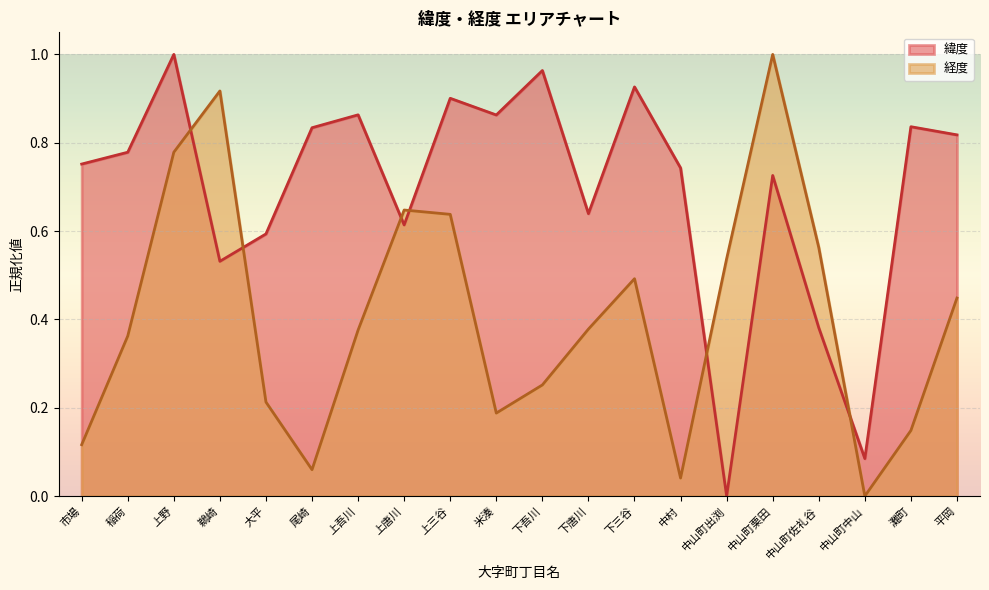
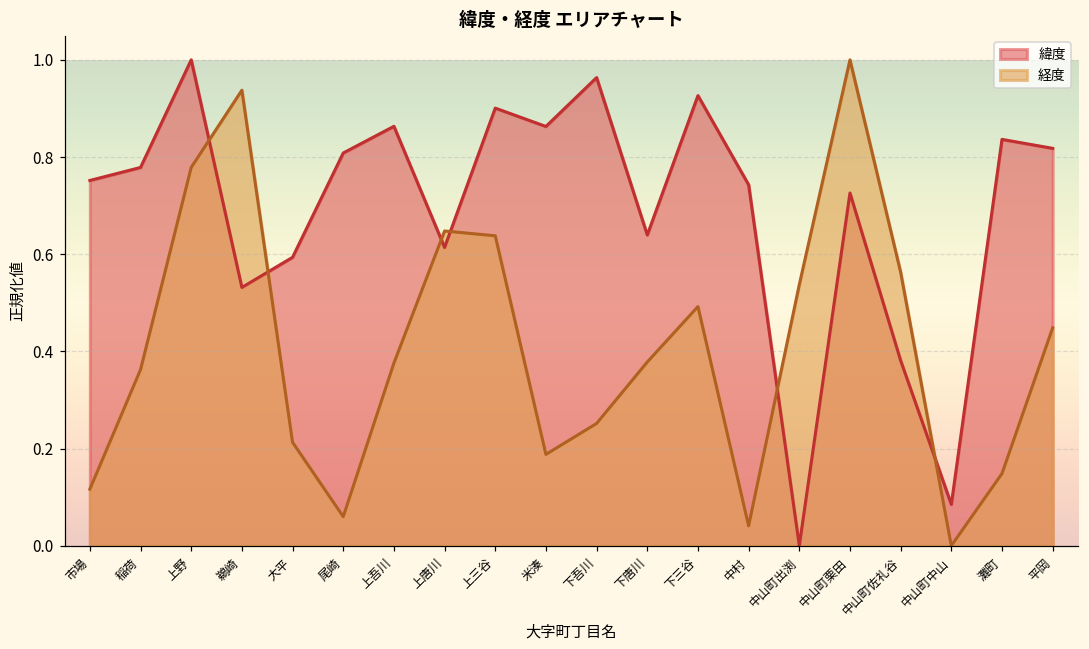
経度, 鵜崎: 0.92 -> 0.94
緯度, 尾崎: 0.83 -> 0.81
